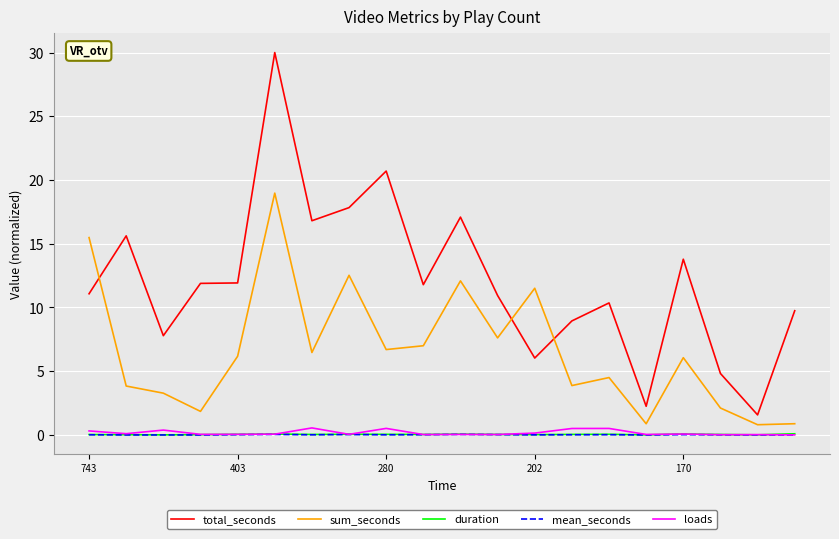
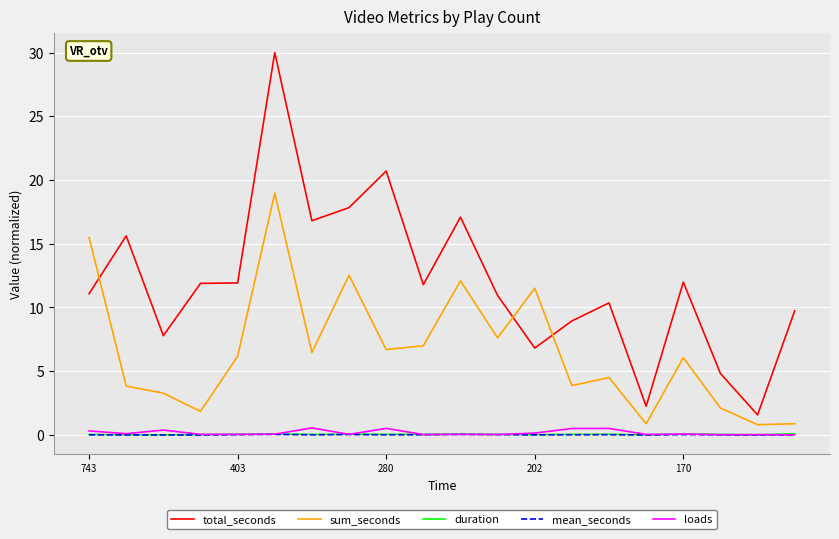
total_seconds, 202: 6.0 -> 6.8
total_seconds, 170: 13.8 -> 12.0
